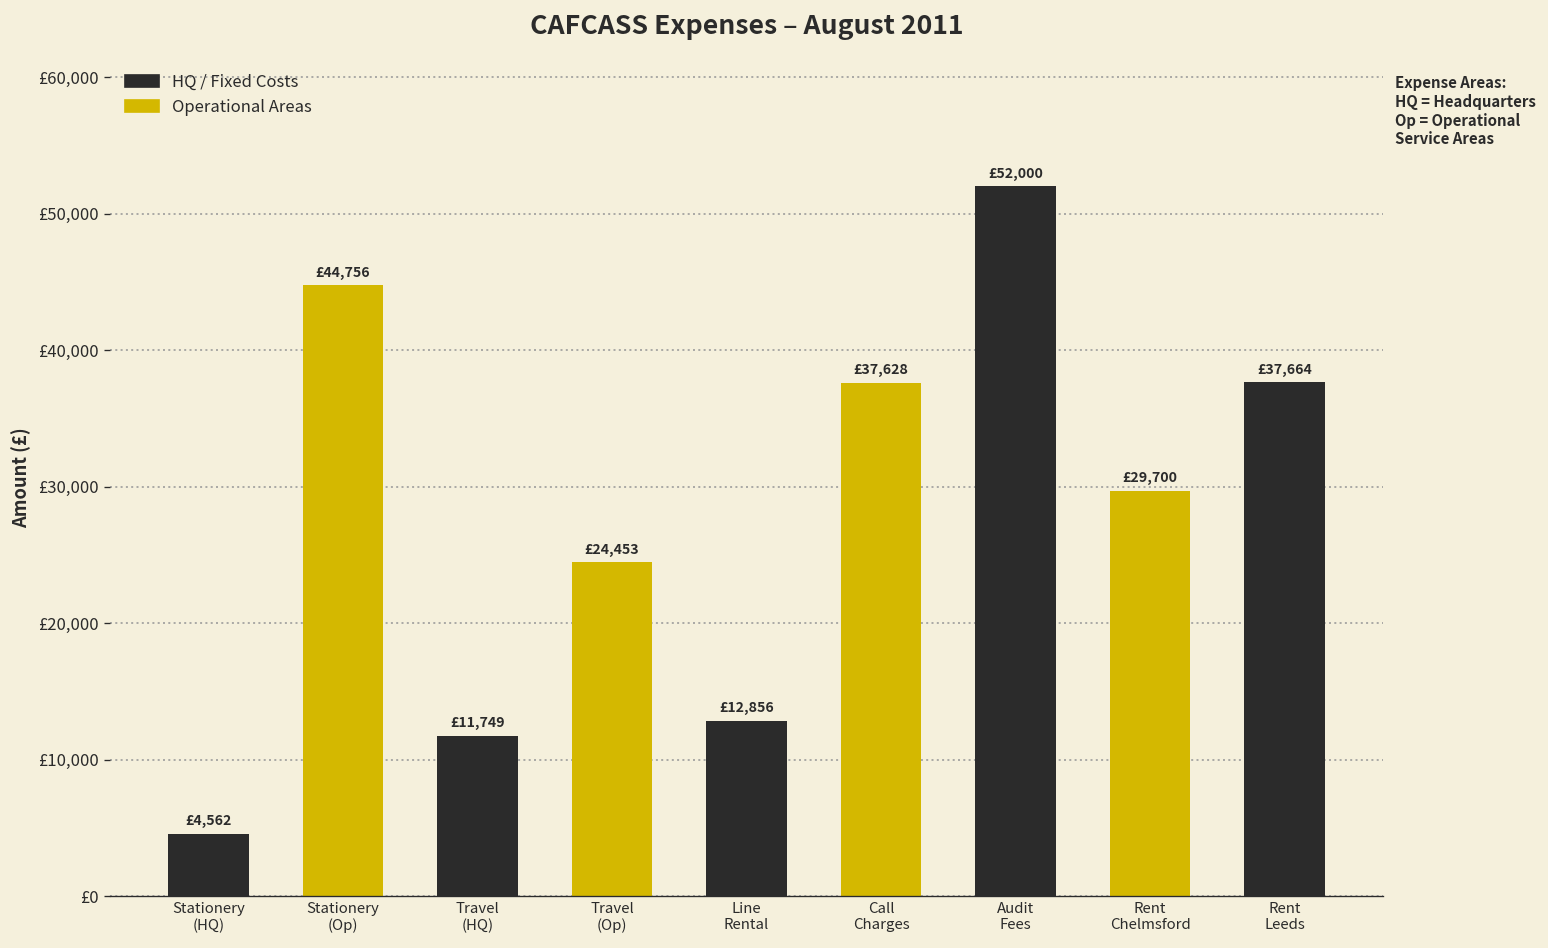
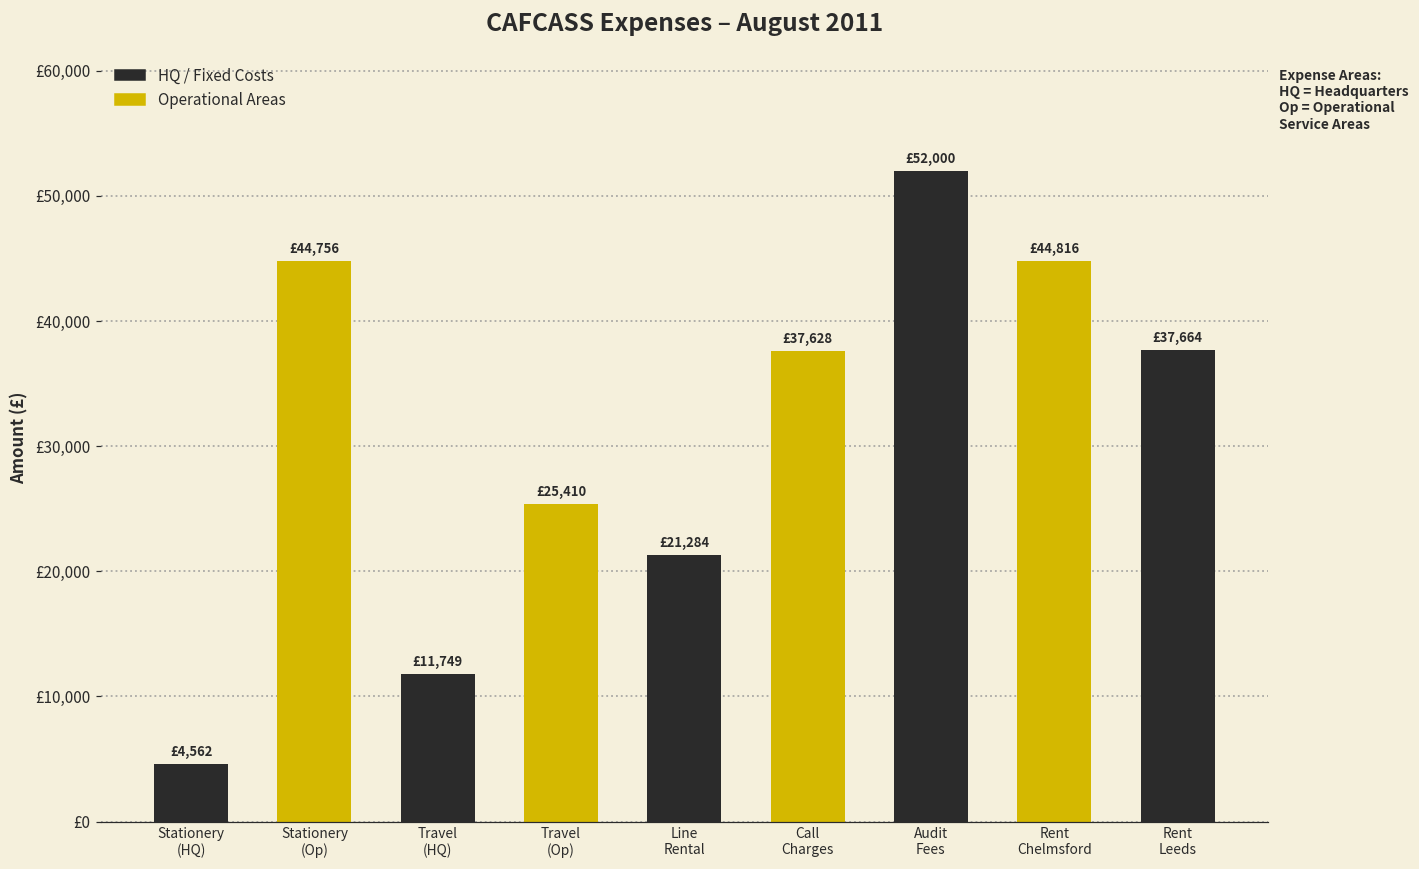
Travel (Op): £24,453 -> £25,410
Line Rental: £12,856 -> £21,284
Rent Chelmsford: £29,700 -> £44,816
